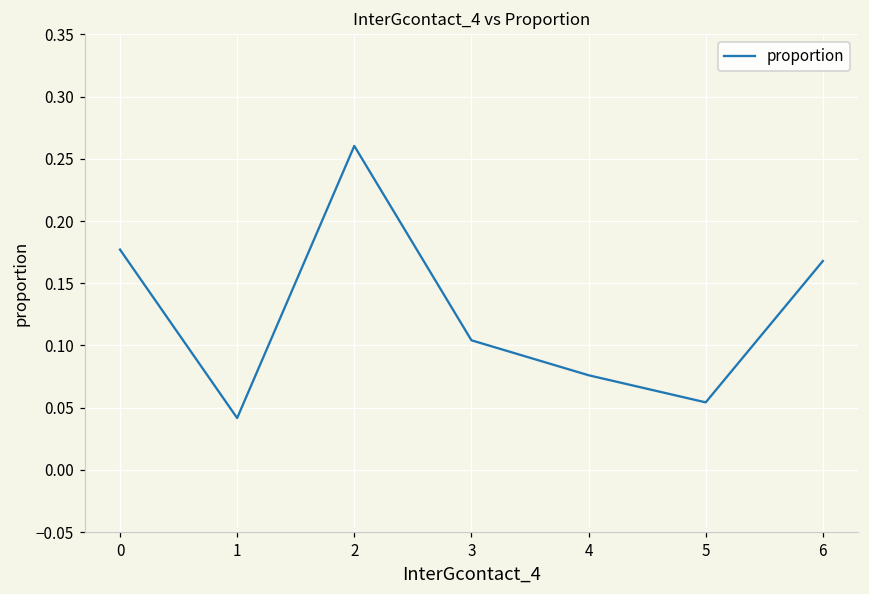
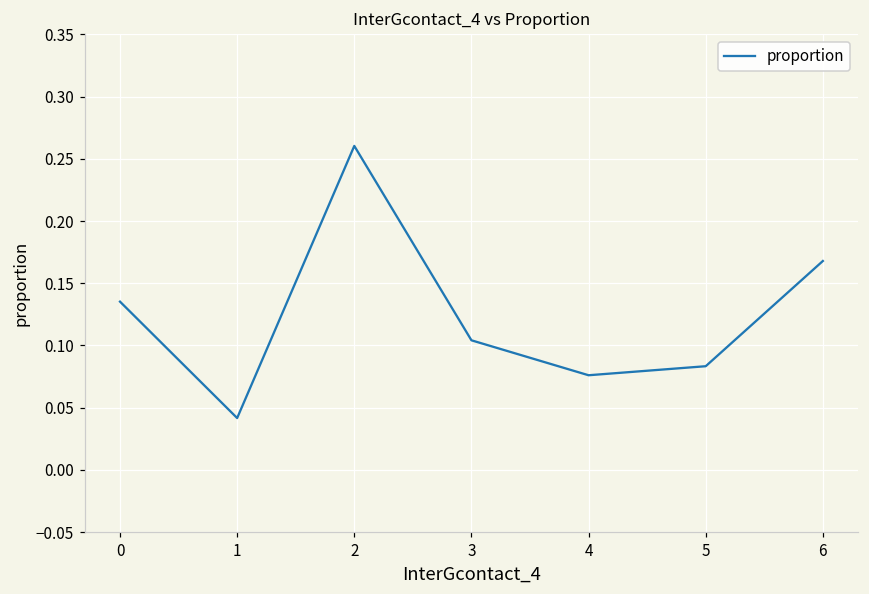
0: 0.177 -> 0.135
5: 0.054 -> 0.083
